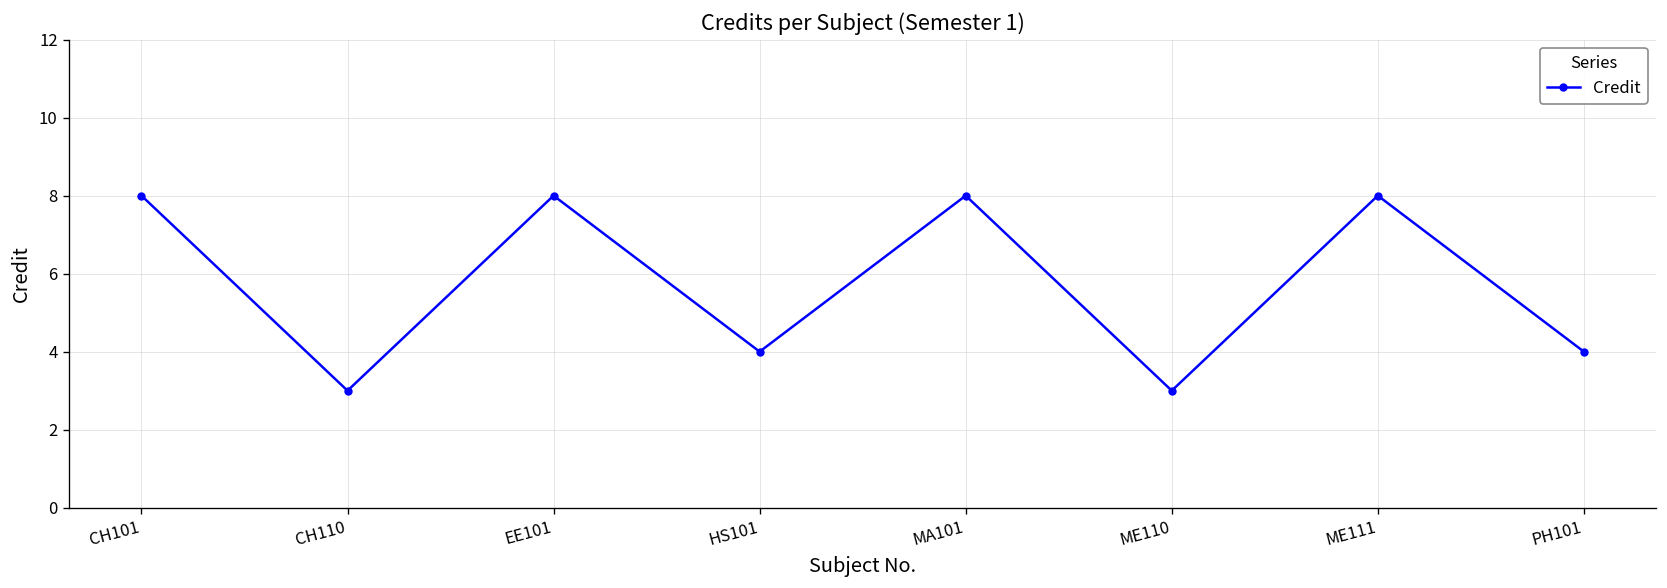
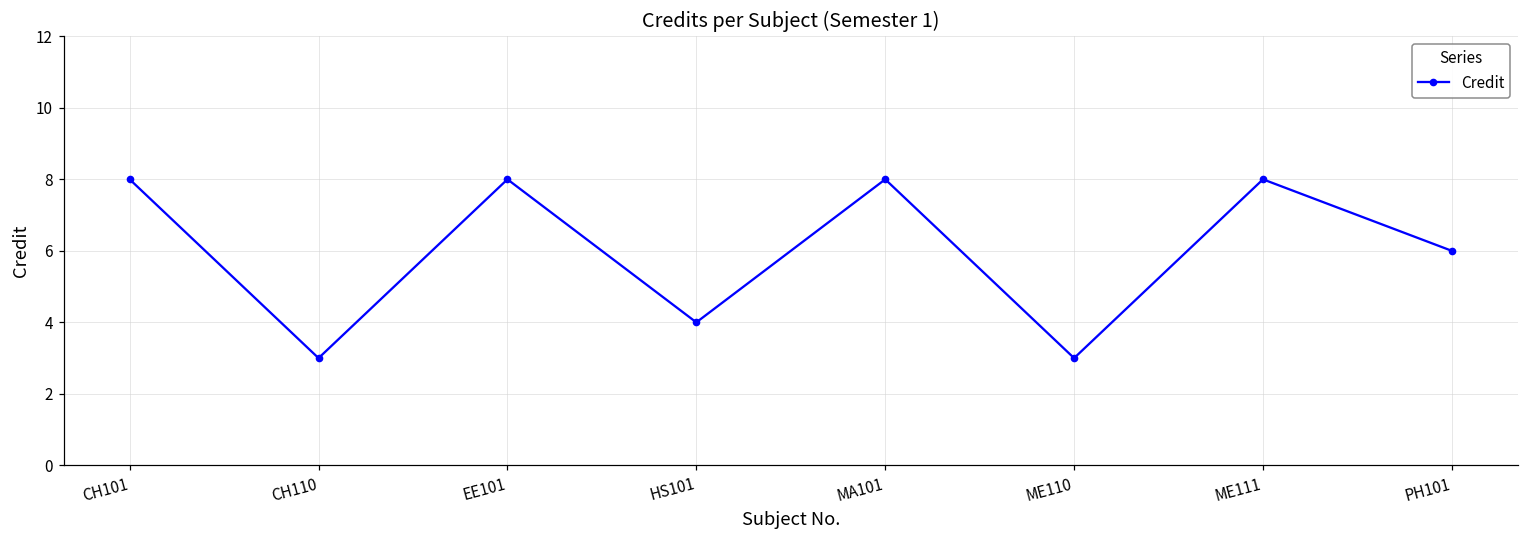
PH101: 4 -> 6
